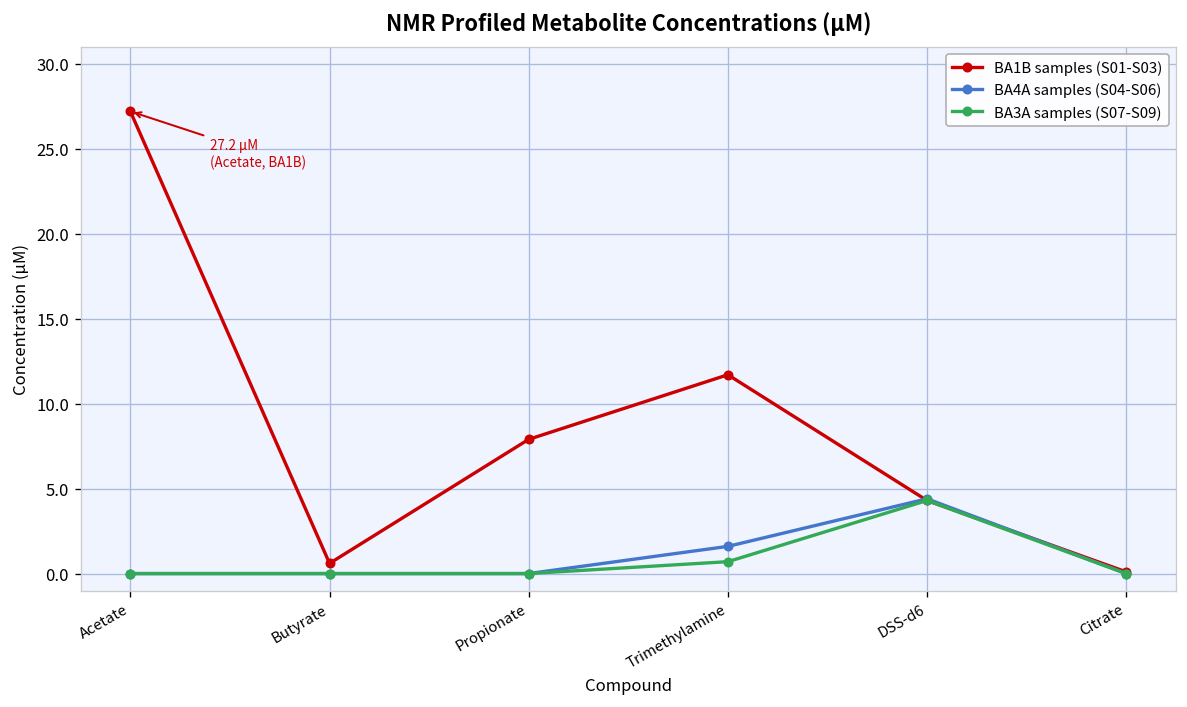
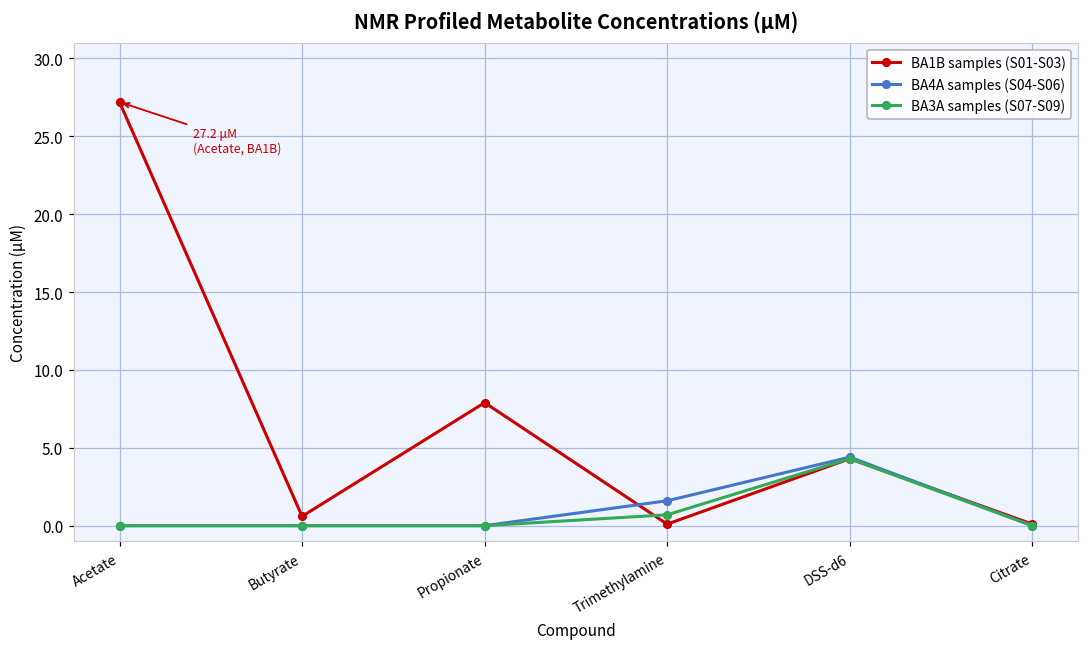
BA1B samples (S01-S03), Trimethylamine: 11.7 -> 0.1
